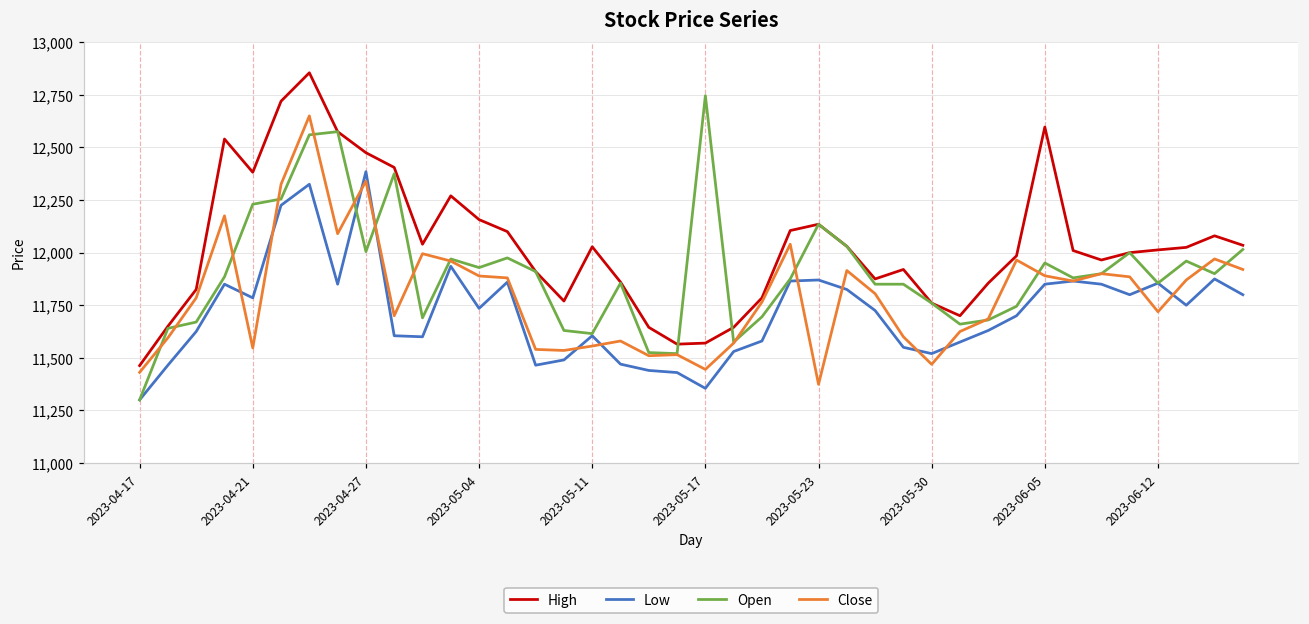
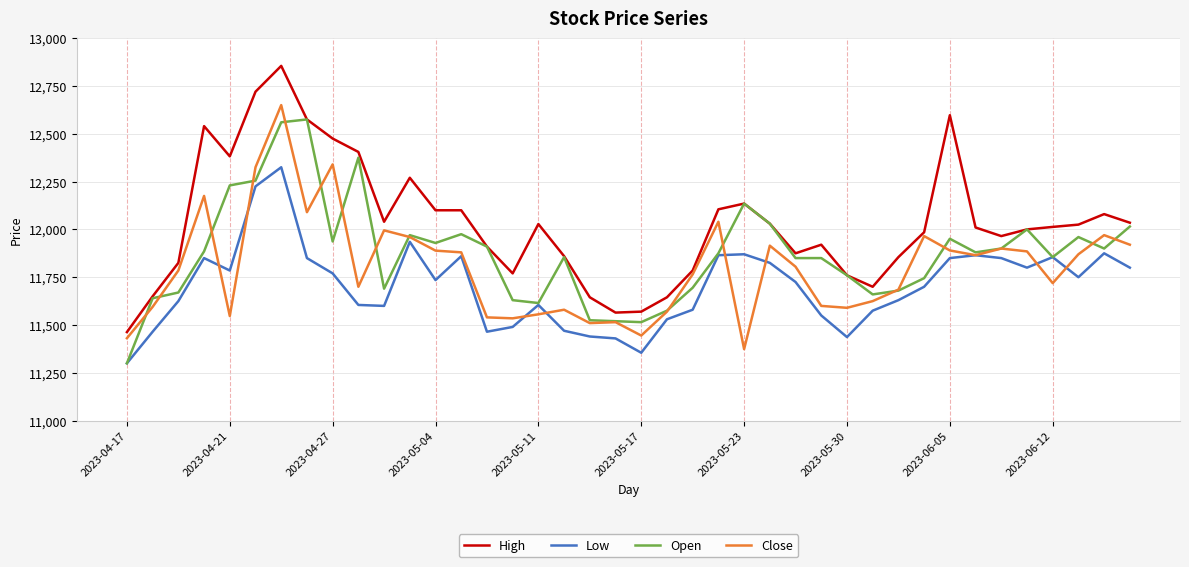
Low, 2023-04-27: 12,390 -> 11,770
Open, 2023-04-27: 12,010 -> 11,940
High, 2023-05-04: 12,160 -> 12,100
Open, 2023-05-17: 12,750 -> 11,520
Low, 2023-05-30: 11,520 -> 11,440
Close, 2023-05-30: 11,470 -> 11,590
